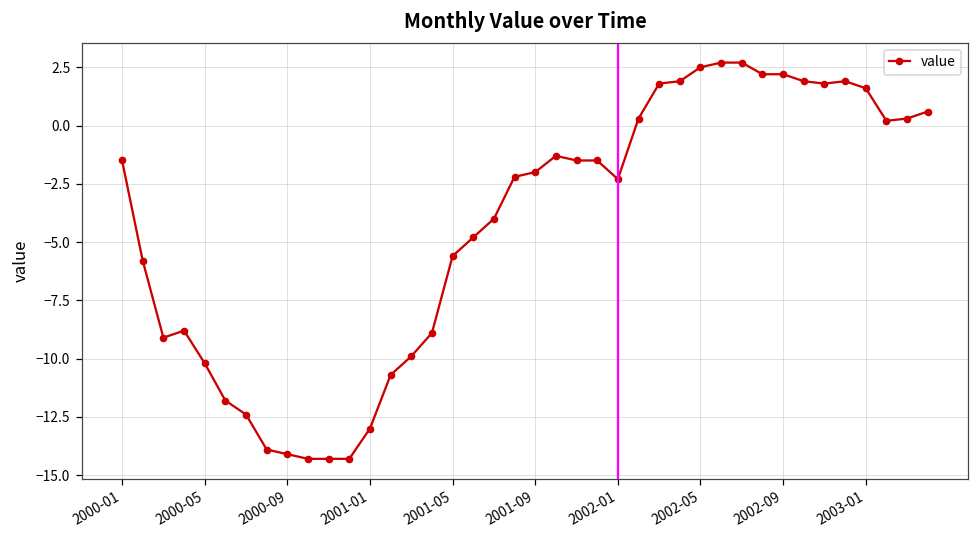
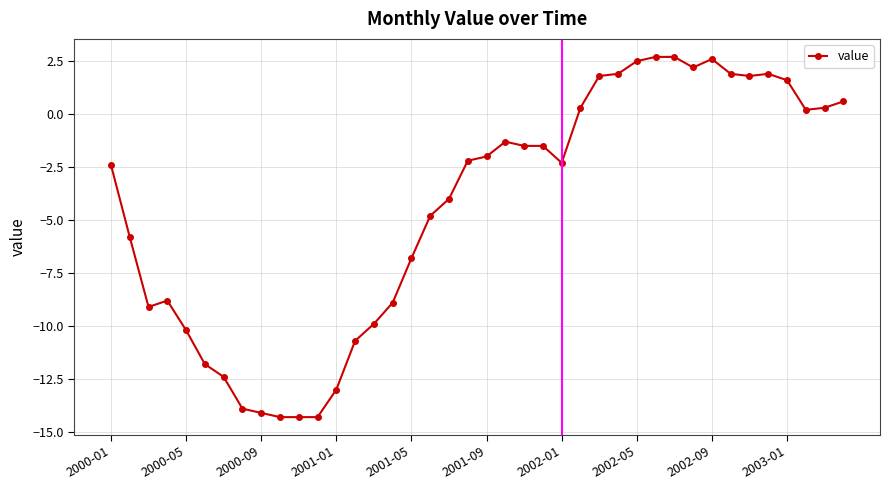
2000-01: -1.5 -> -2.4
2001-05: -5.6 -> -6.8
2002-09: 2.2 -> 2.6
